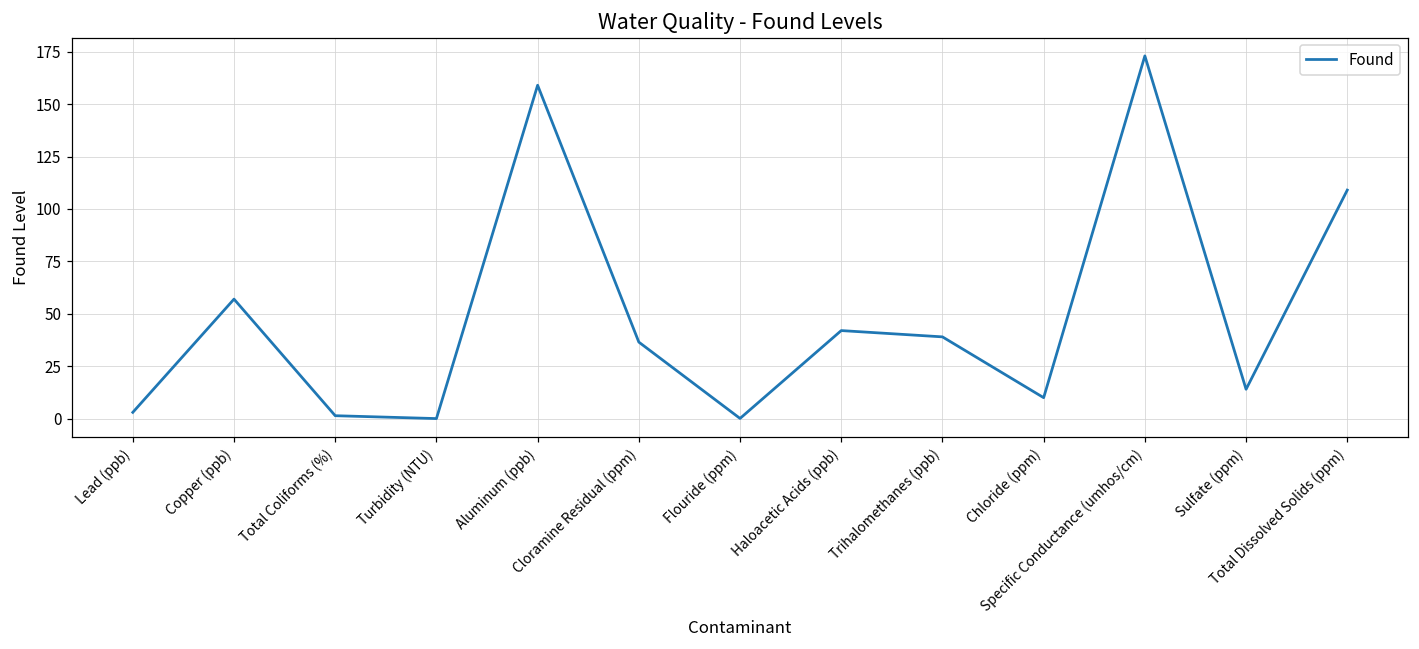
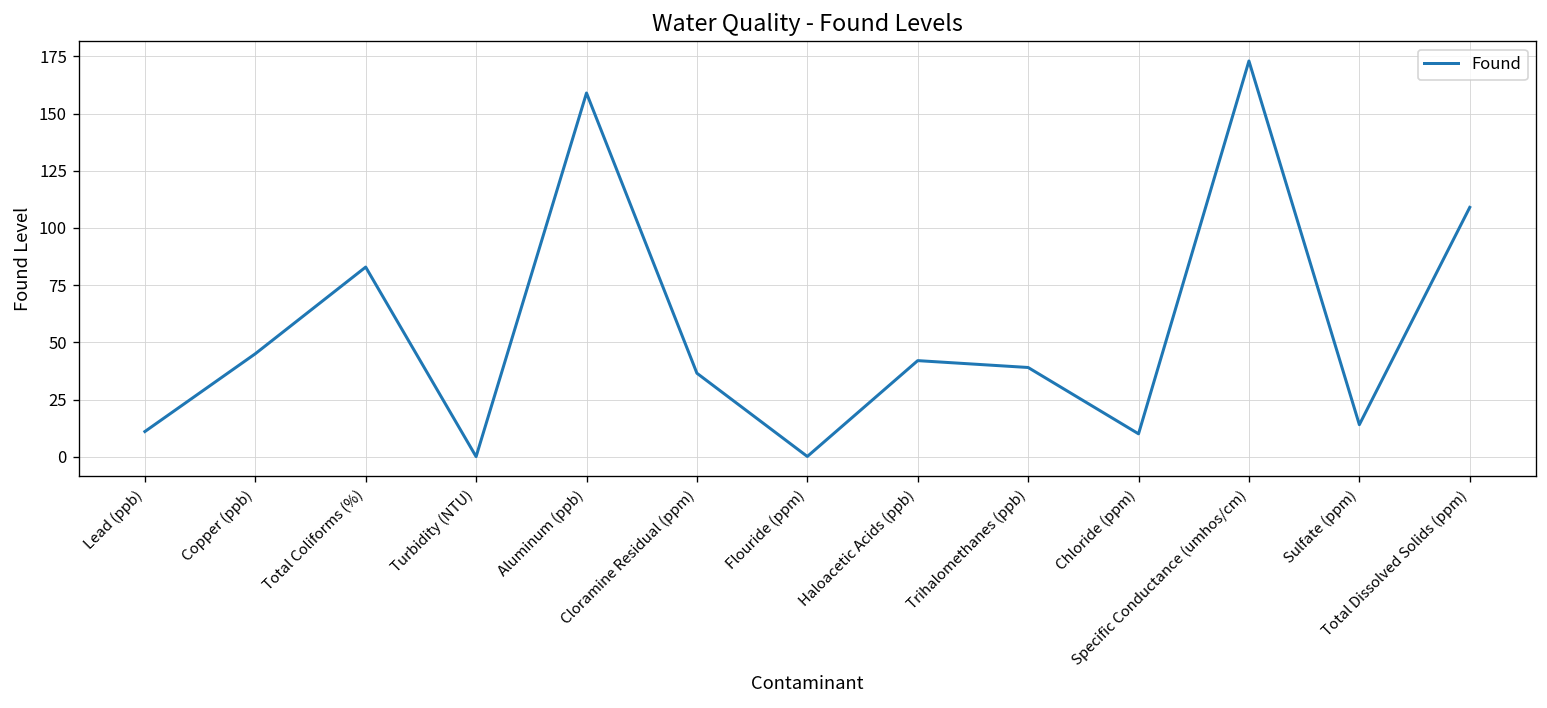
Lead (ppb): 3 -> 11
Copper (ppb): 57 -> 45
Total Coliforms (%): 1 -> 83
